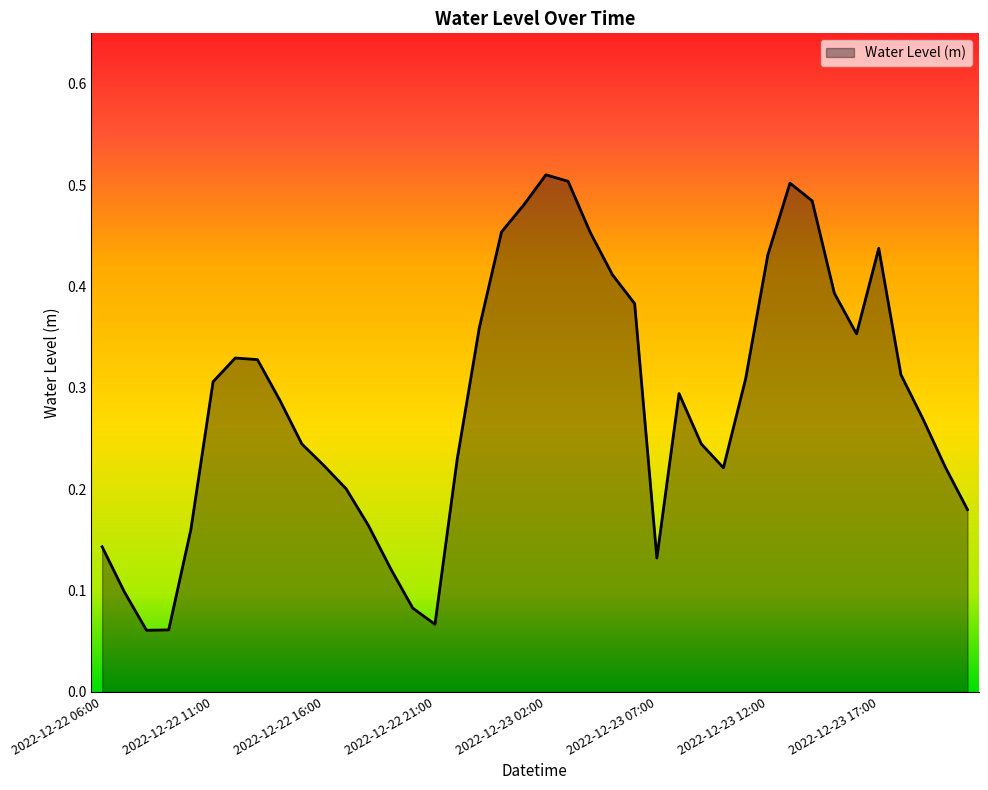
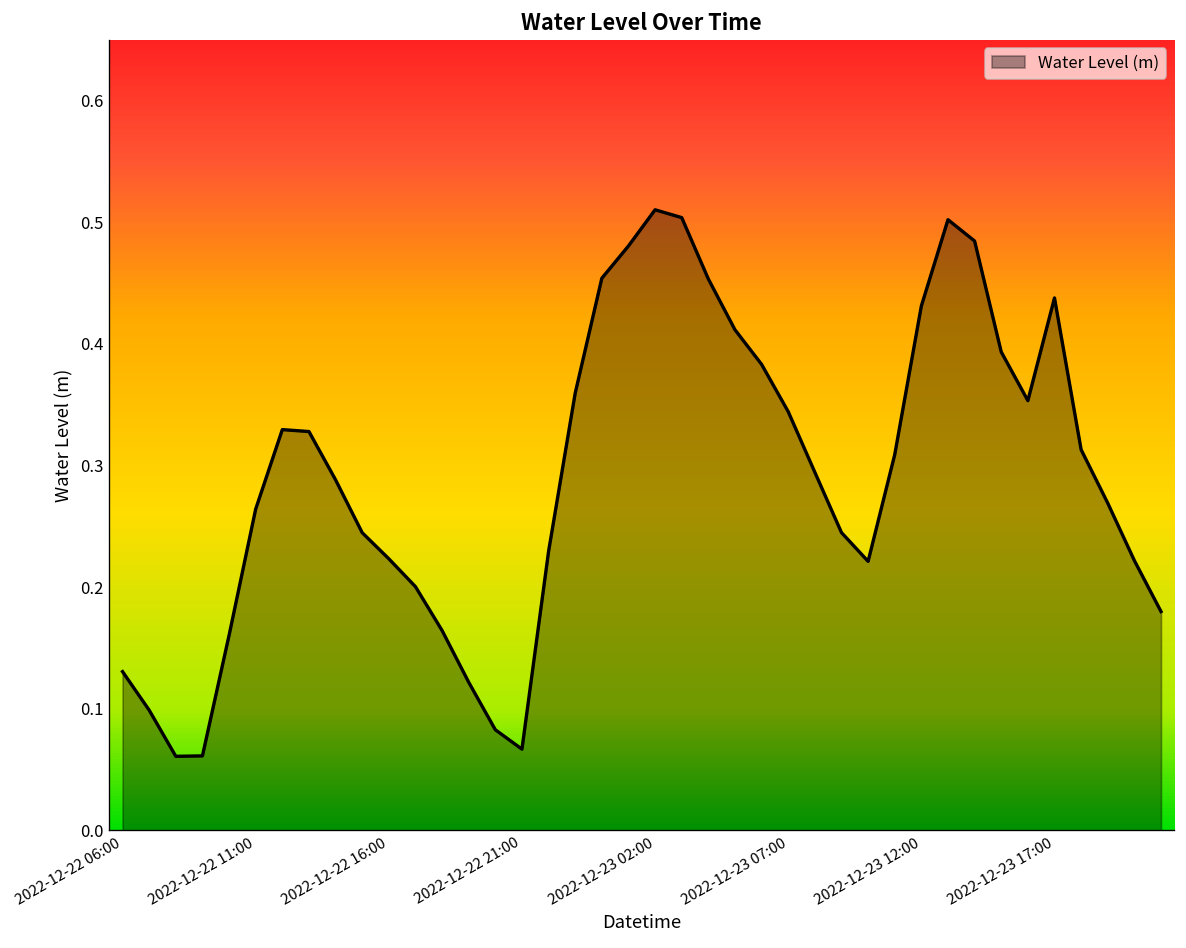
2022-12-22 06:00: 0.143 -> 0.130
2022-12-22 11:00: 0.306 -> 0.264
2022-12-23 07:00: 0.132 -> 0.344
